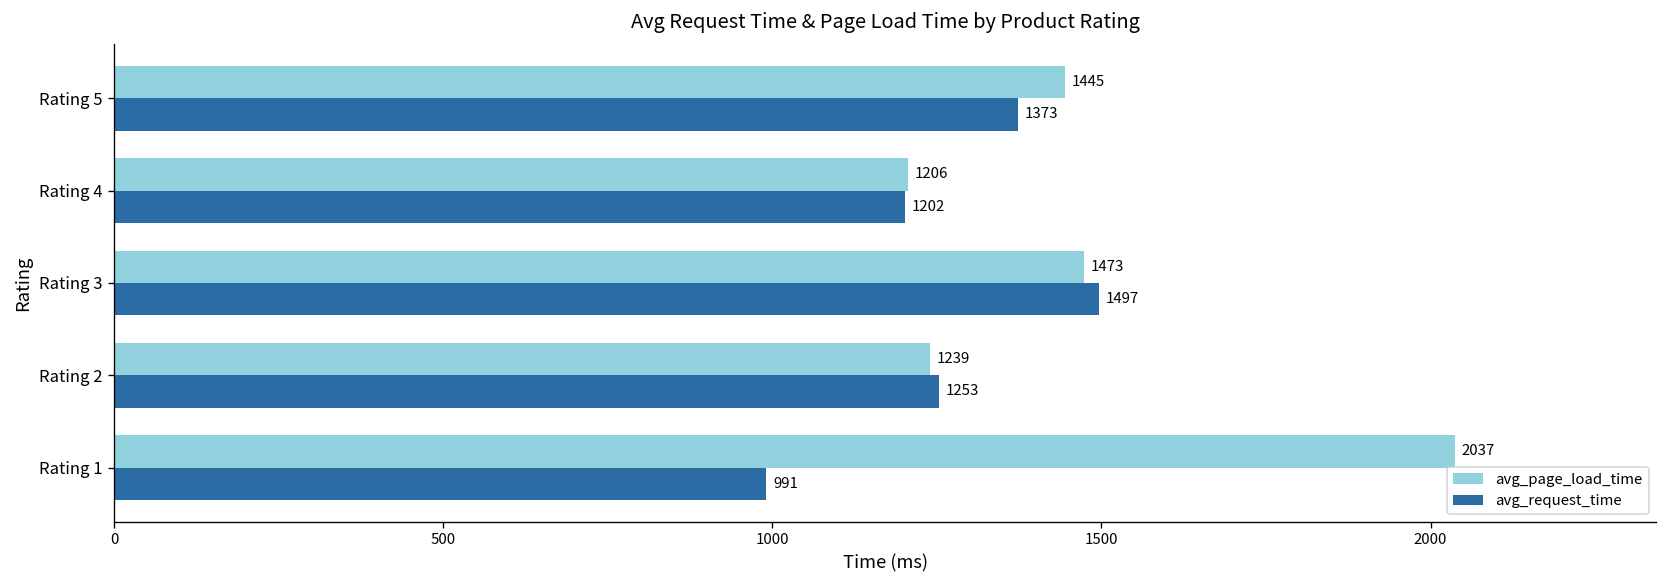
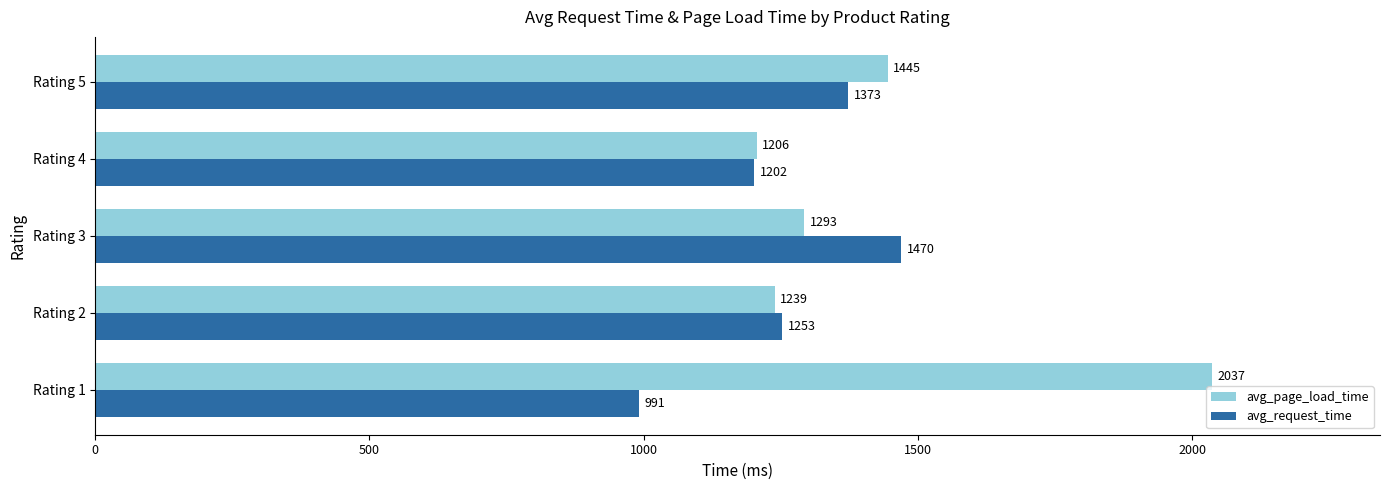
avg_page_load_time, Rating 3: 1473 -> 1293
avg_request_time, Rating 3: 1497 -> 1470
